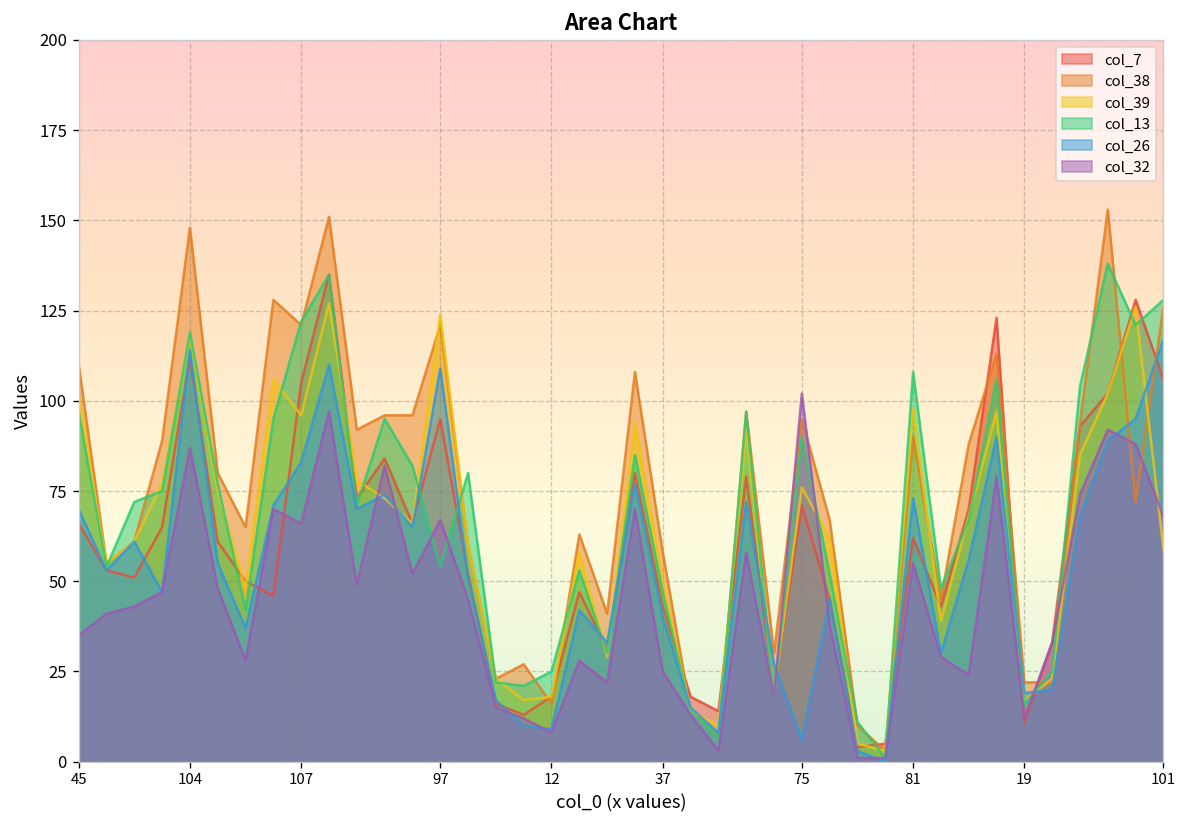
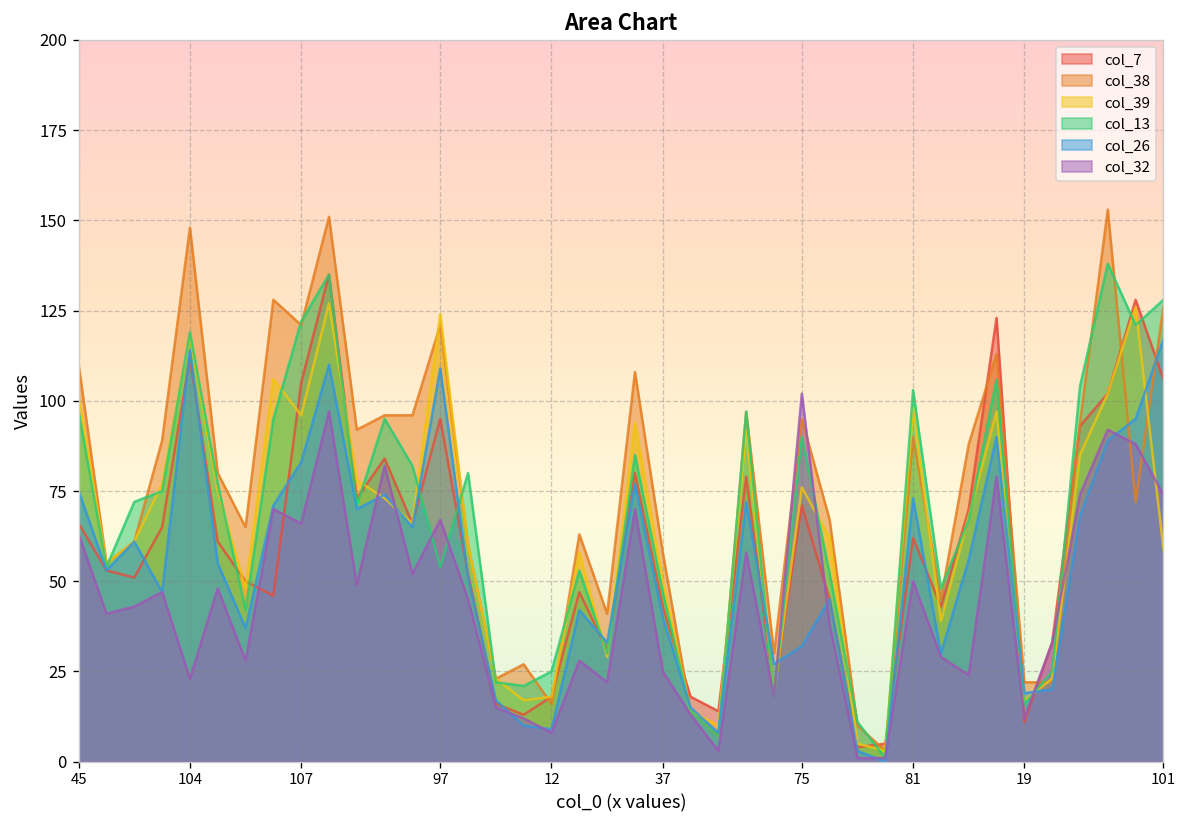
col_26, 45: 70 -> 75
col_32, 45: 35 -> 63
col_32, 104: 87 -> 23
col_26, 75: 6 -> 32
col_13, 81: 108 -> 103
col_32, 81: 55 -> 50
col_32, 101: 68 -> 74
